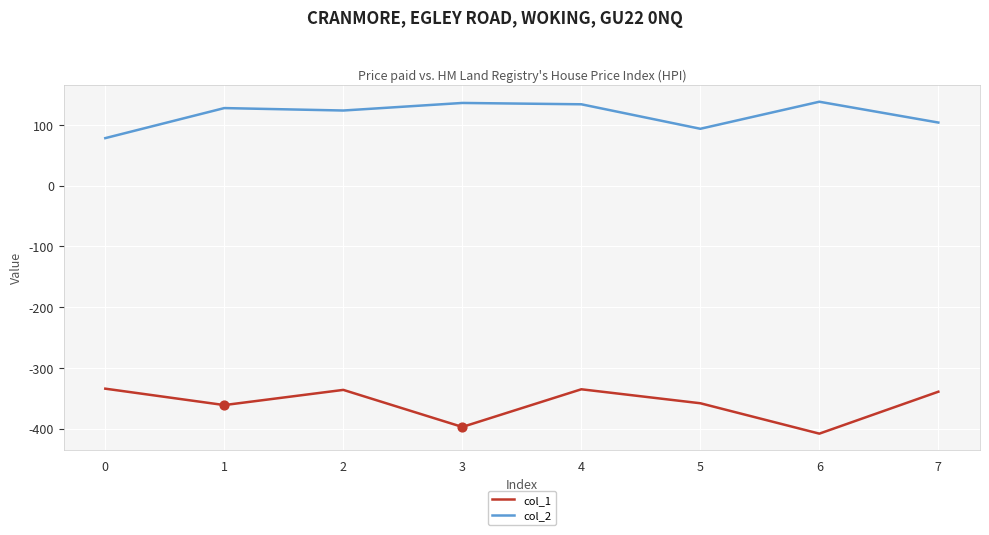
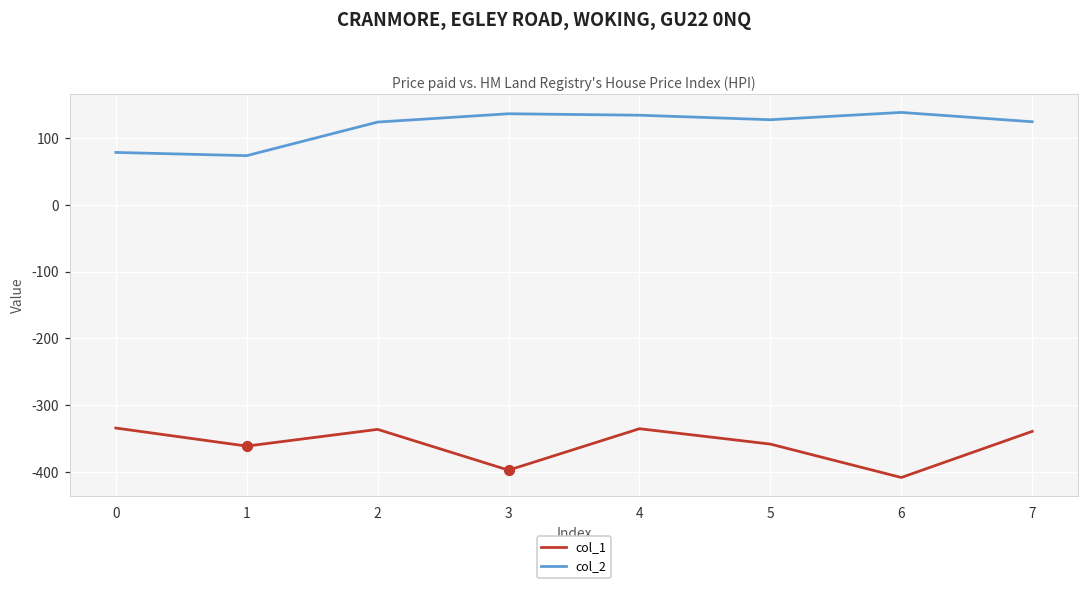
col_2, 1: 130 -> 70
col_2, 5: 90 -> 130
col_2, 7: 100 -> 120
